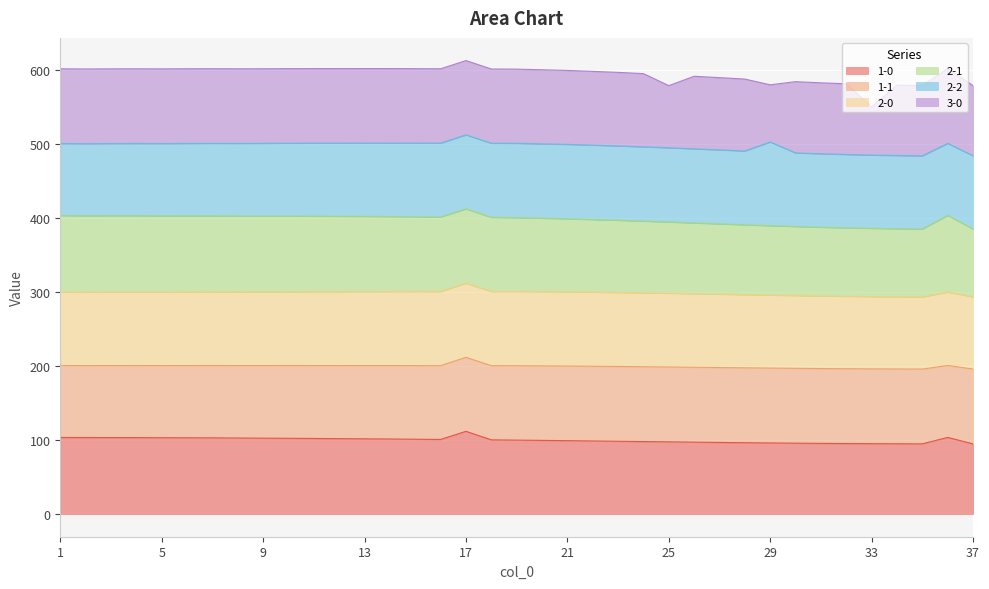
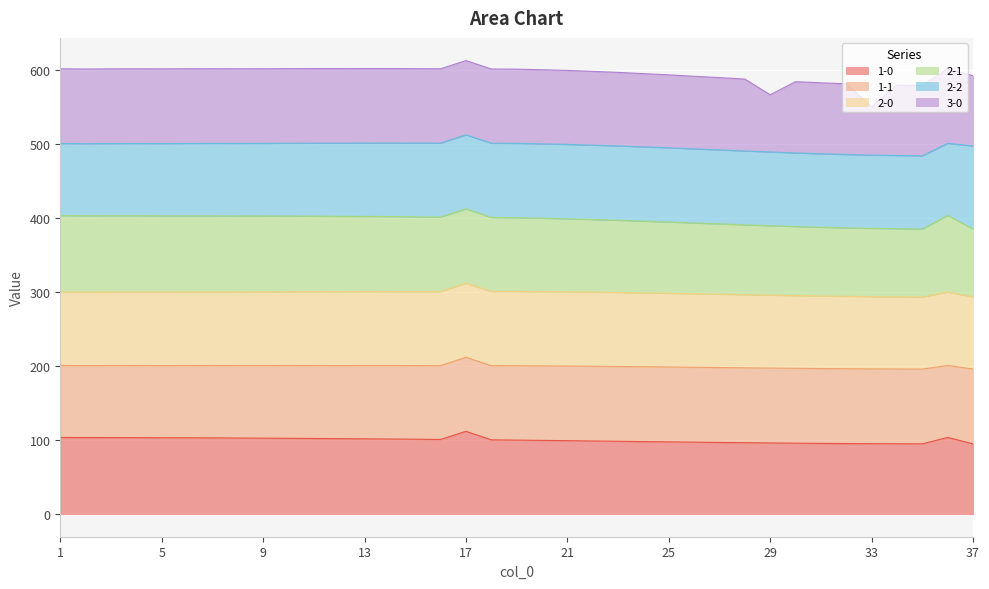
3-0, 25: 80 -> 100
2-2, 29: 110 -> 100
2-2, 37: 100 -> 110
